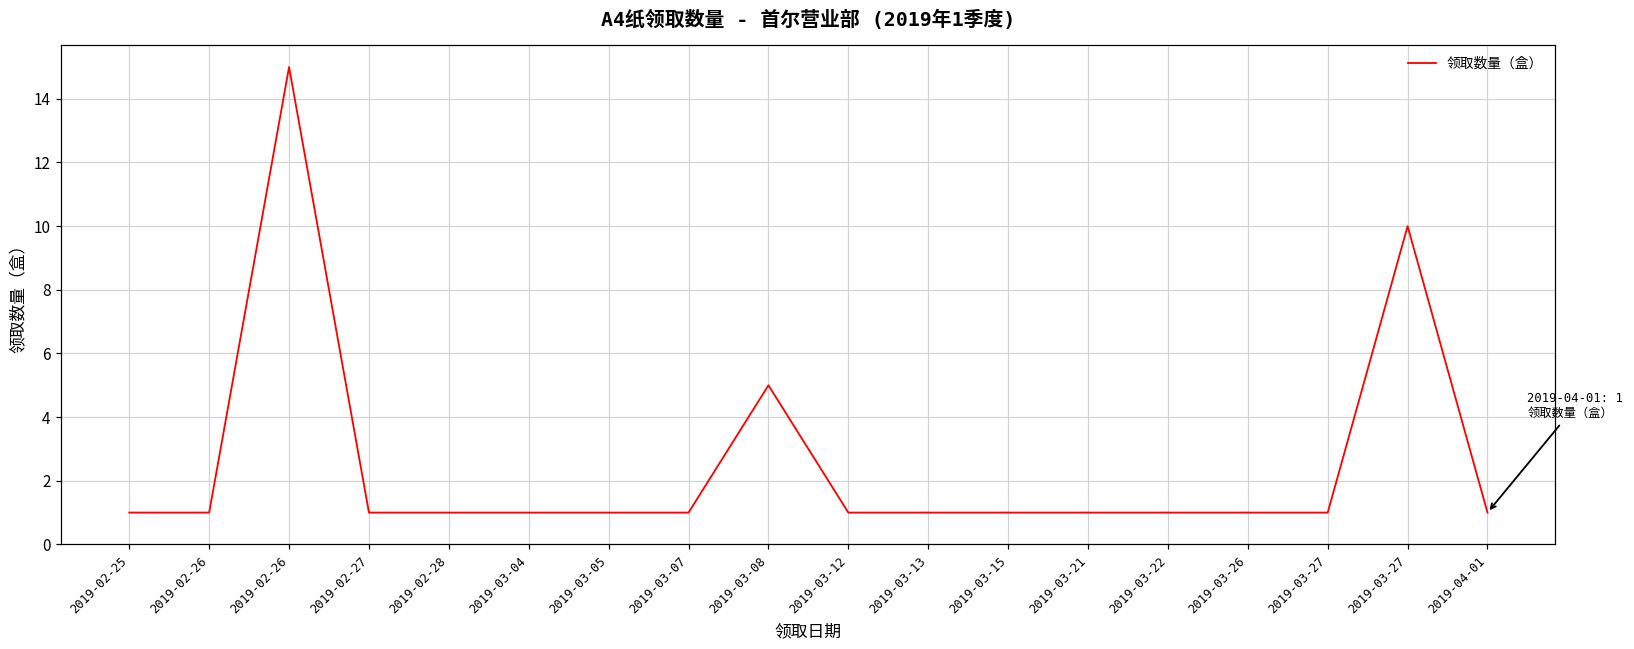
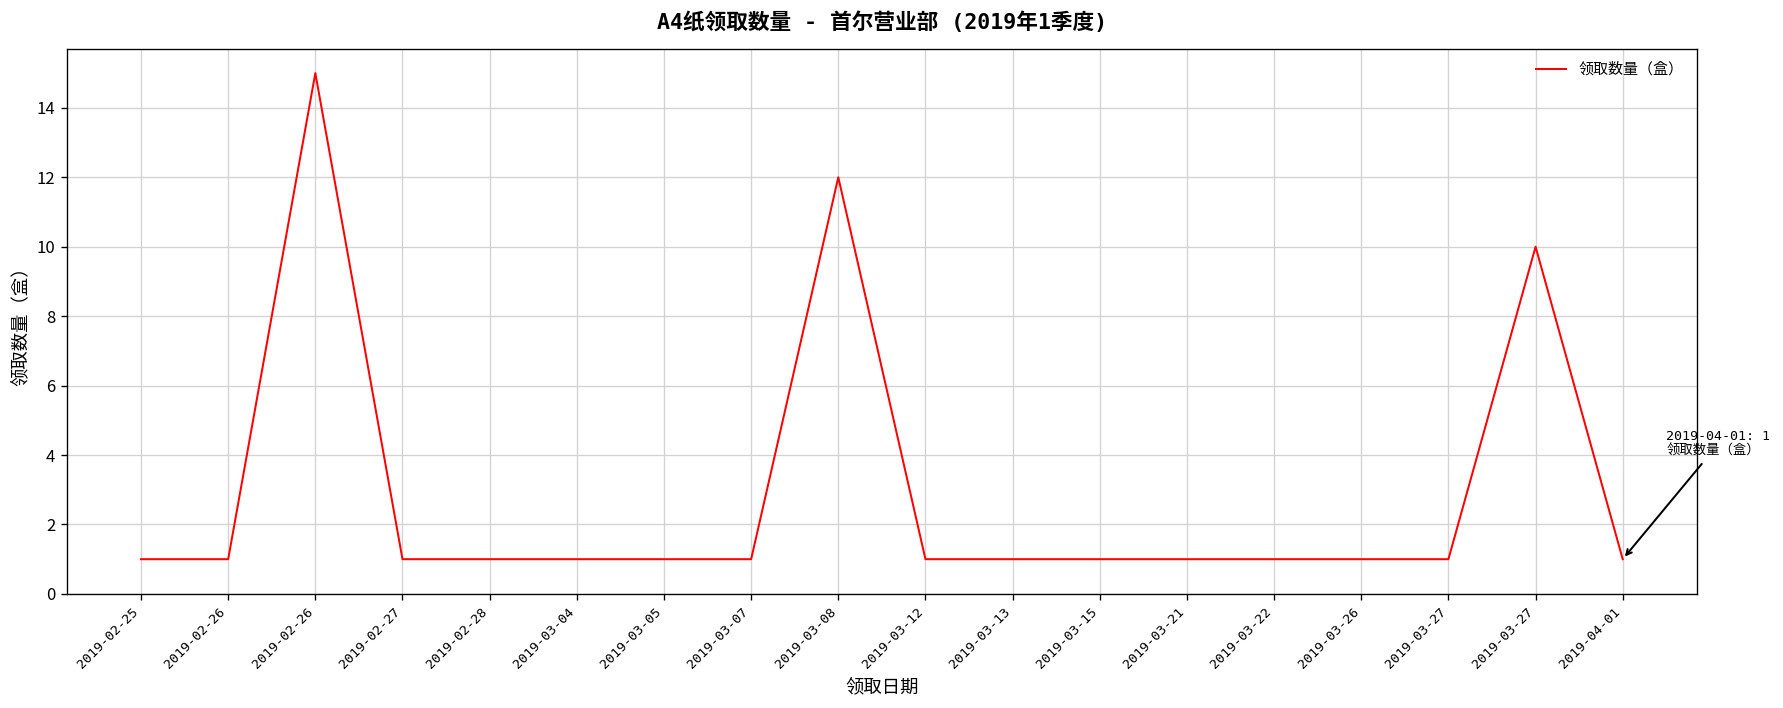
2019-03-08: 5 -> 12
